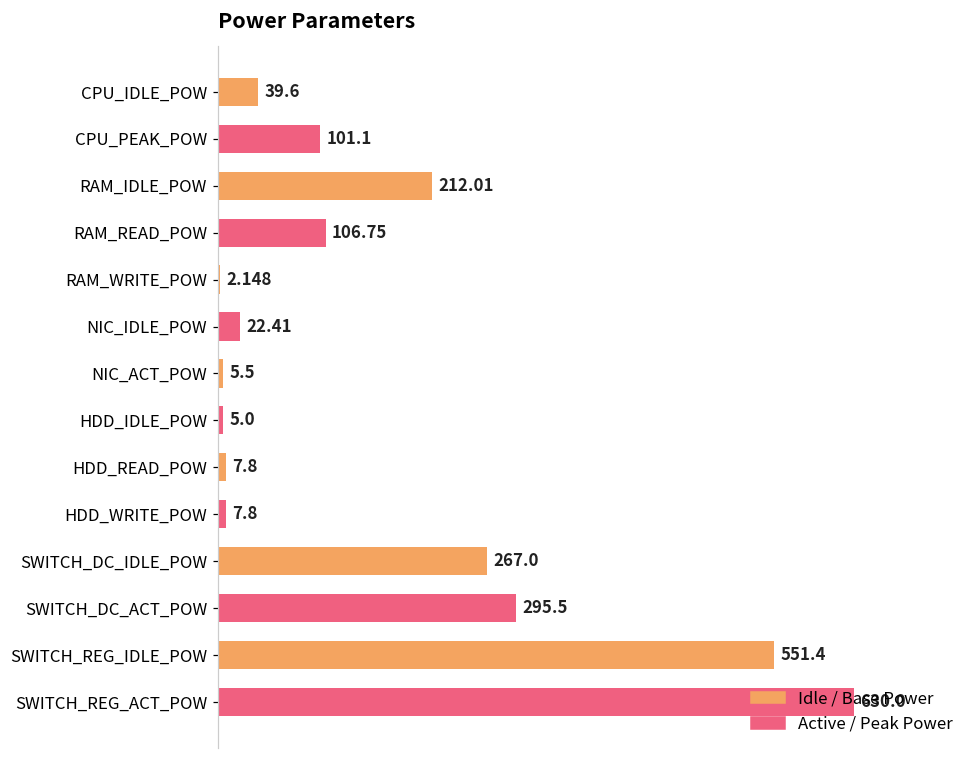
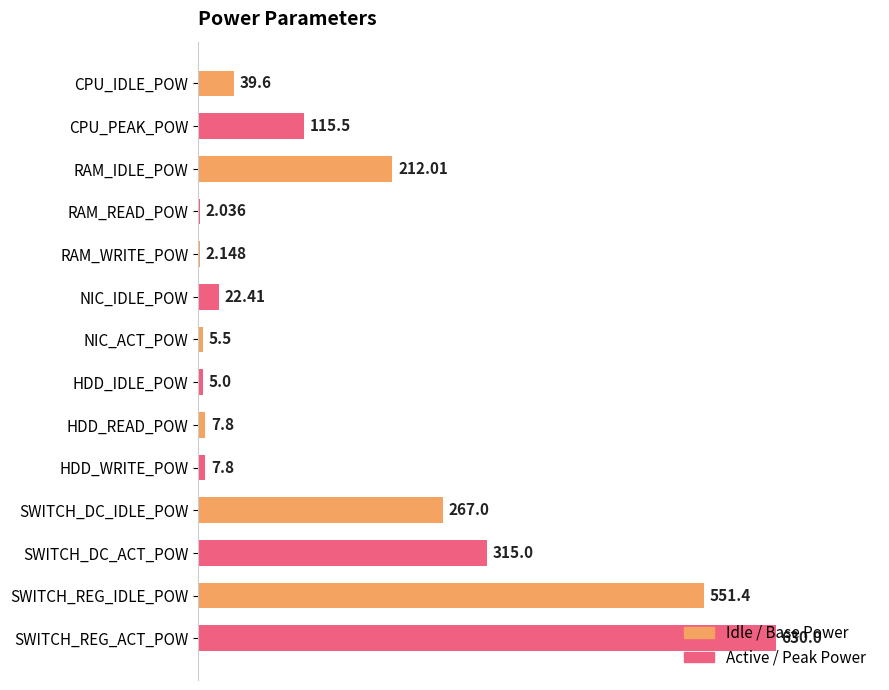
Active / Peak Power, CPU_PEAK_POW: 101.1 -> 115.5
Active / Peak Power, RAM_READ_POW: 106.75 -> 2.036
Active / Peak Power, SWITCH_DC_ACT_POW: 295.5 -> 315.0
